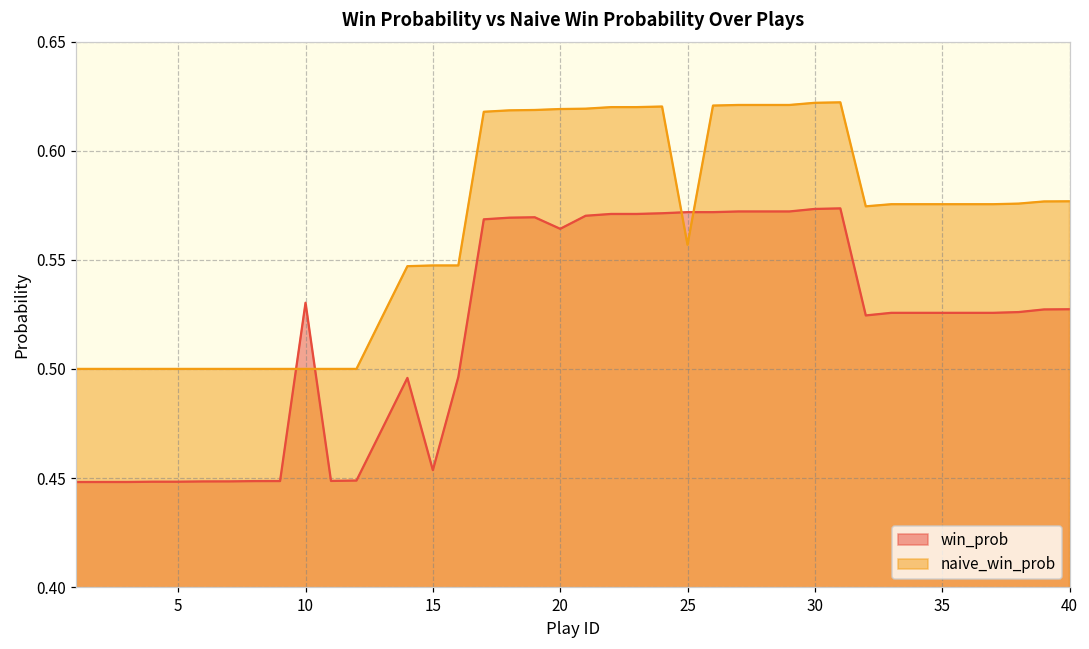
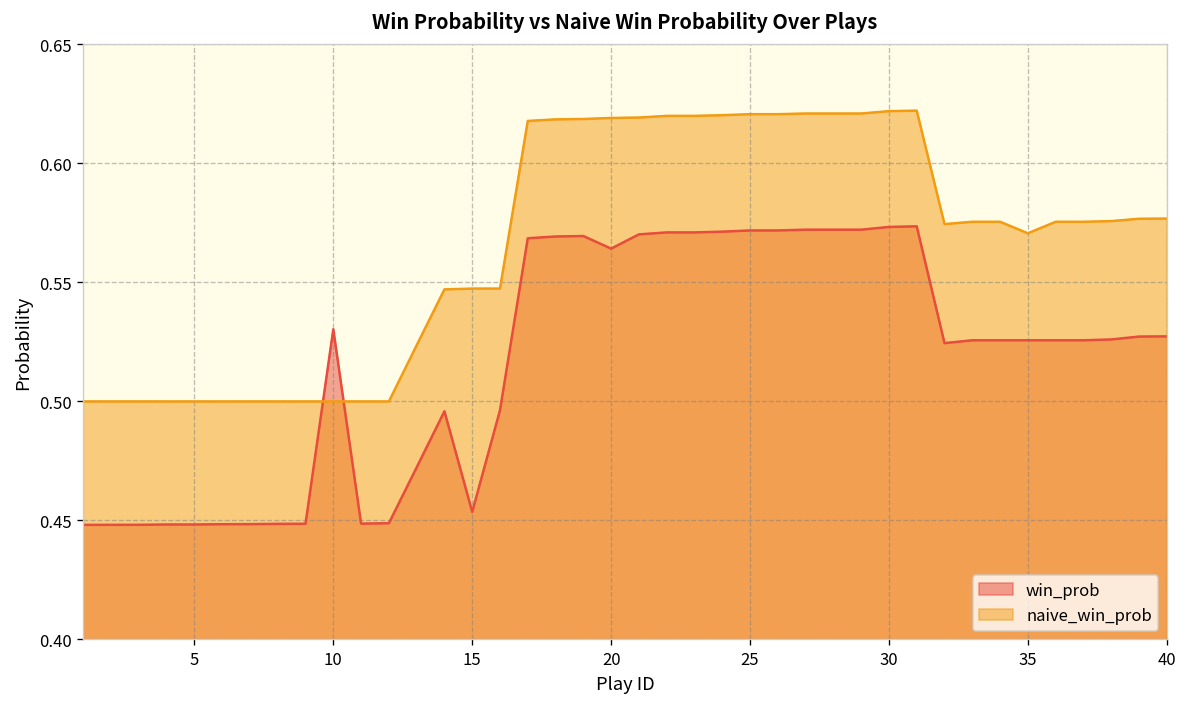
naive_win_prob, 25: 0.557 -> 0.621
naive_win_prob, 35: 0.575 -> 0.571
